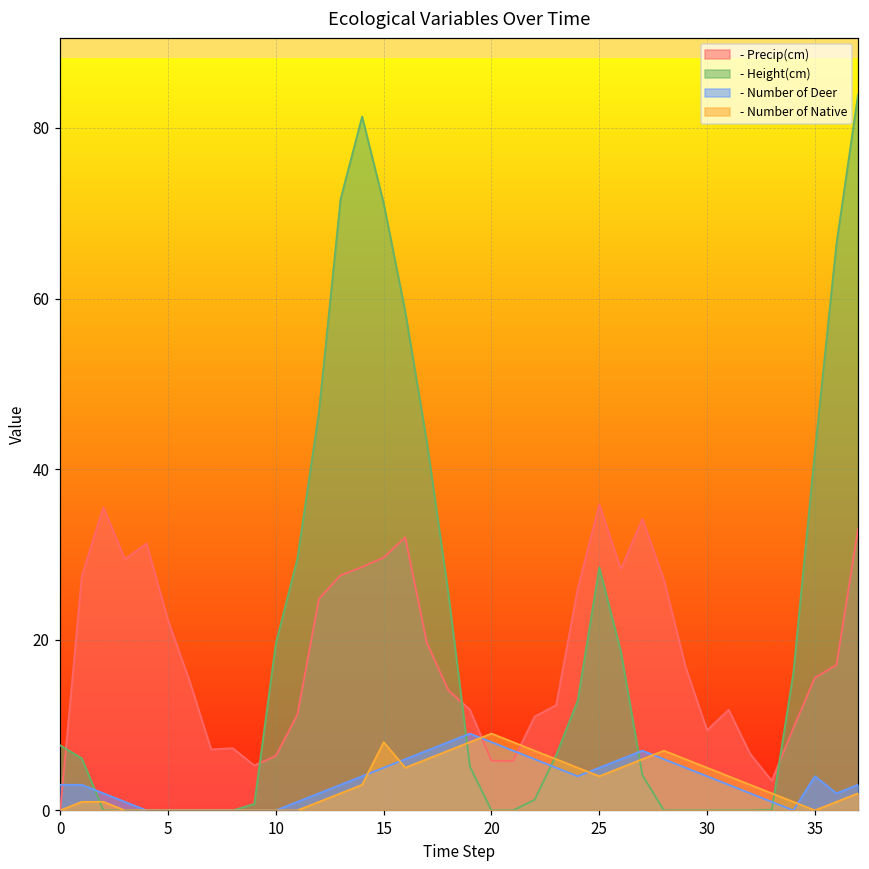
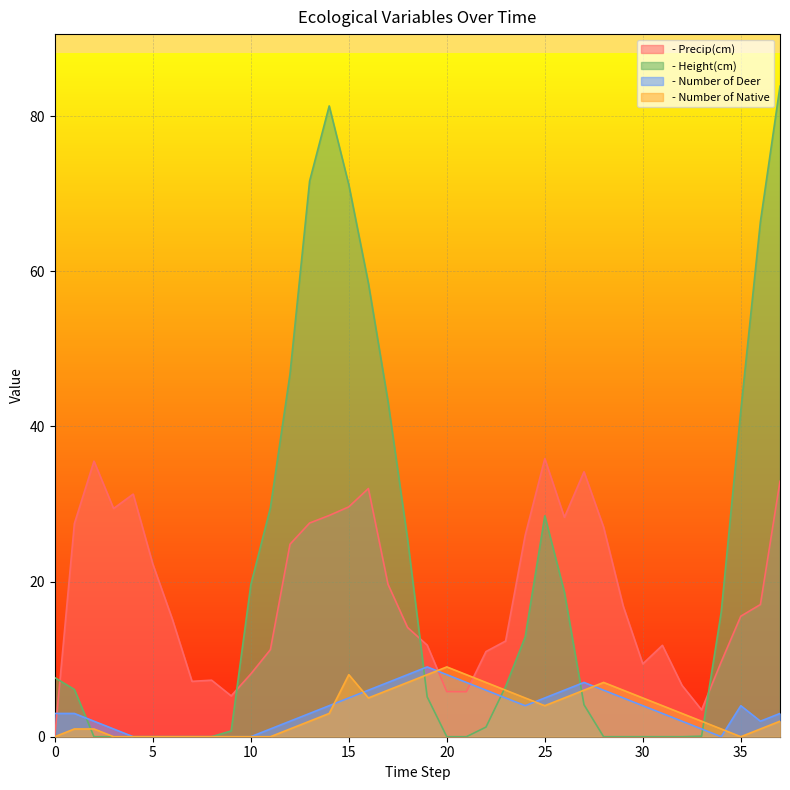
- Precip(cm), 10: 6 -> 8
